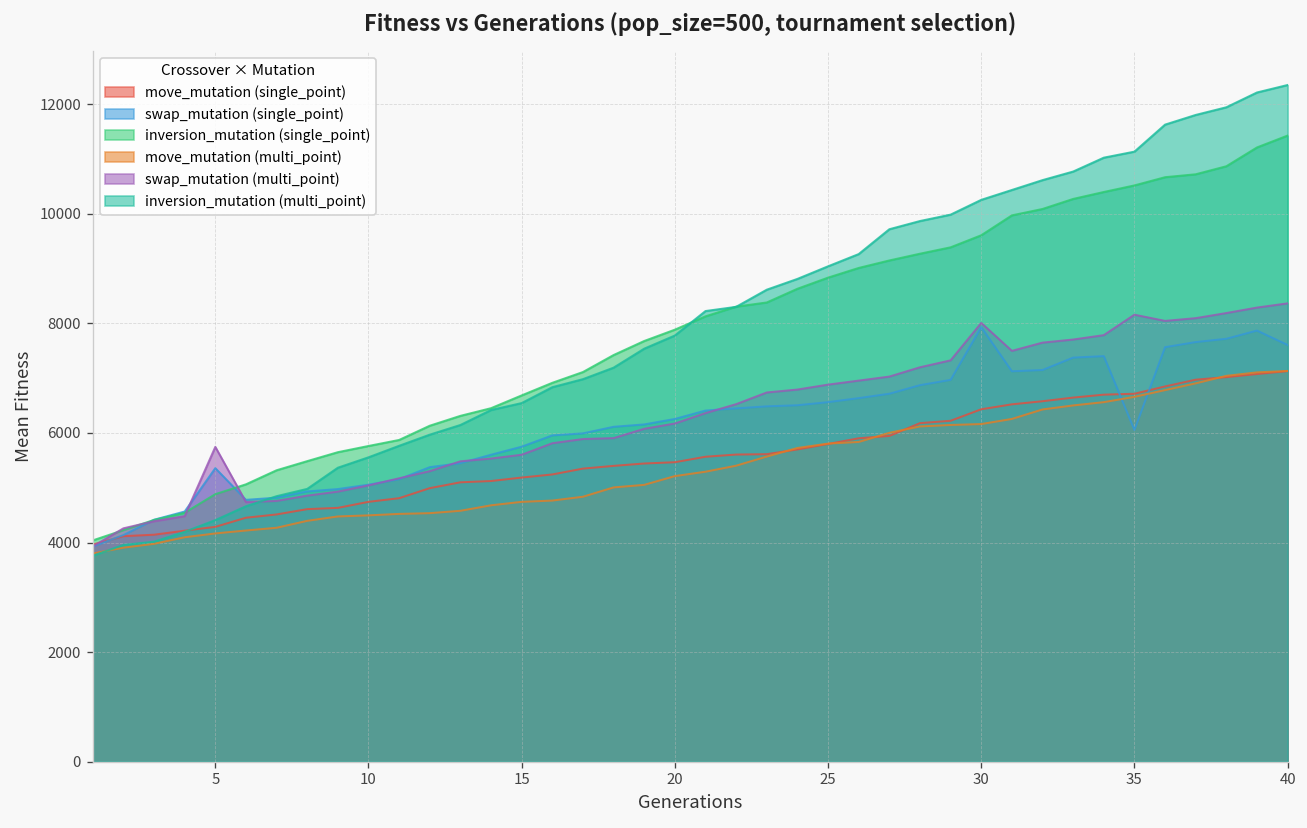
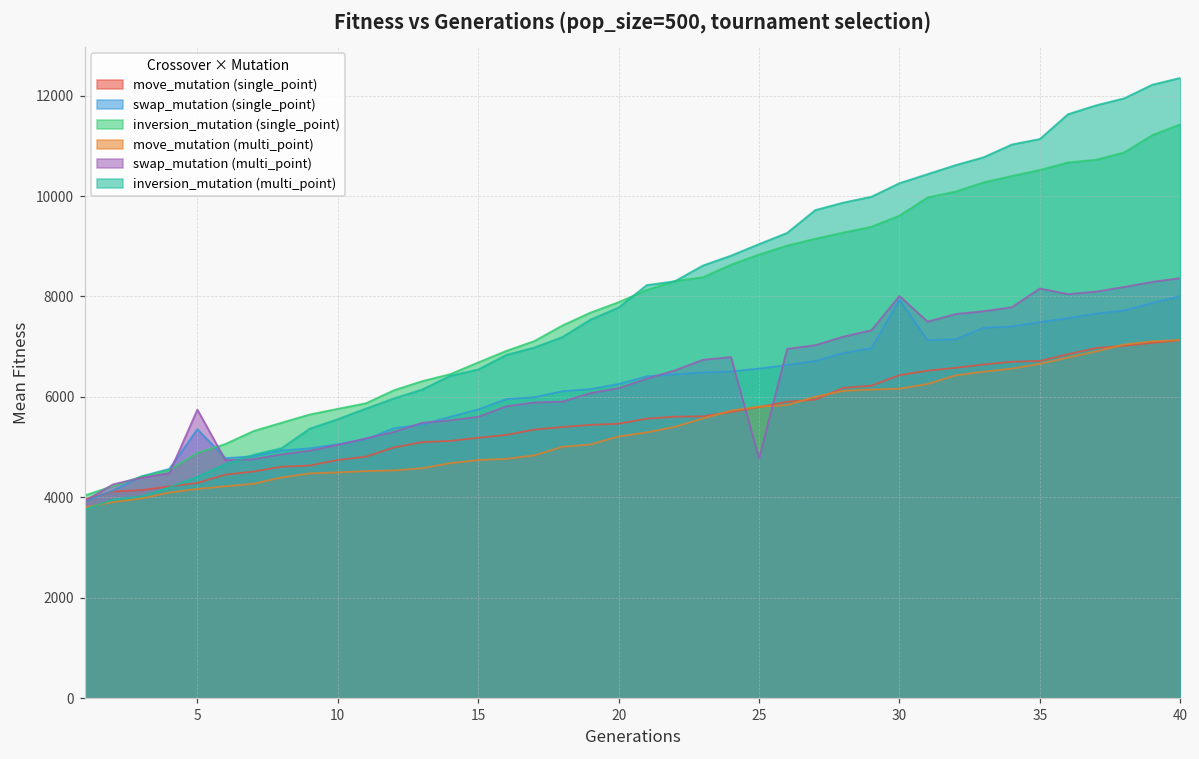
swap_mutation (multi_point), 25: 6900 -> 4800
swap_mutation (single_point), 35: 6100 -> 7500
swap_mutation (single_point), 40: 7600 -> 8000
